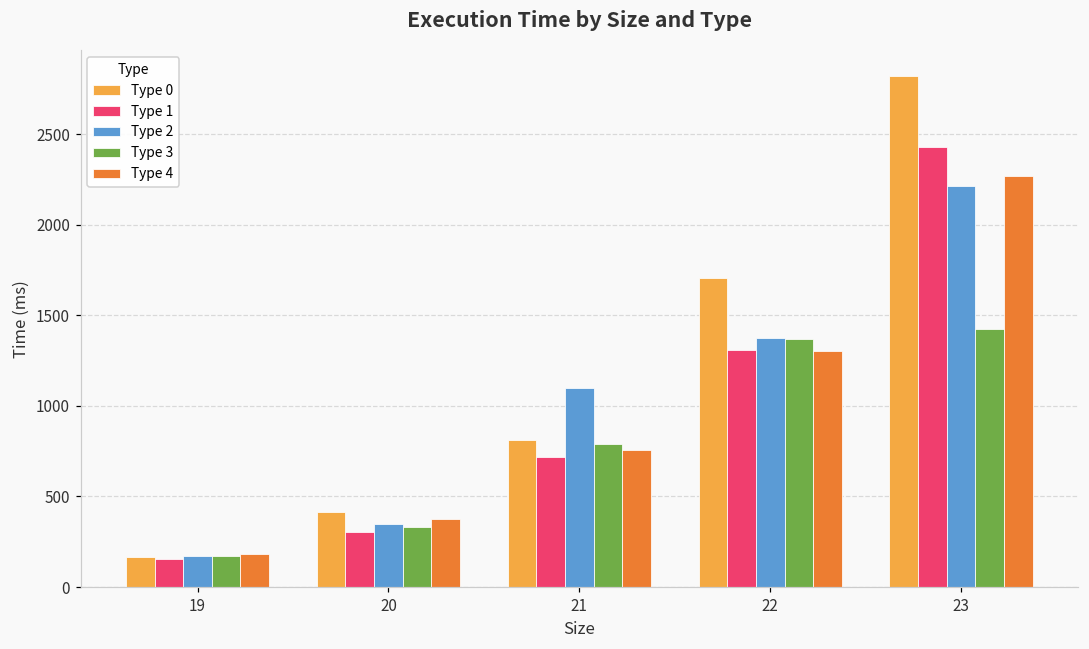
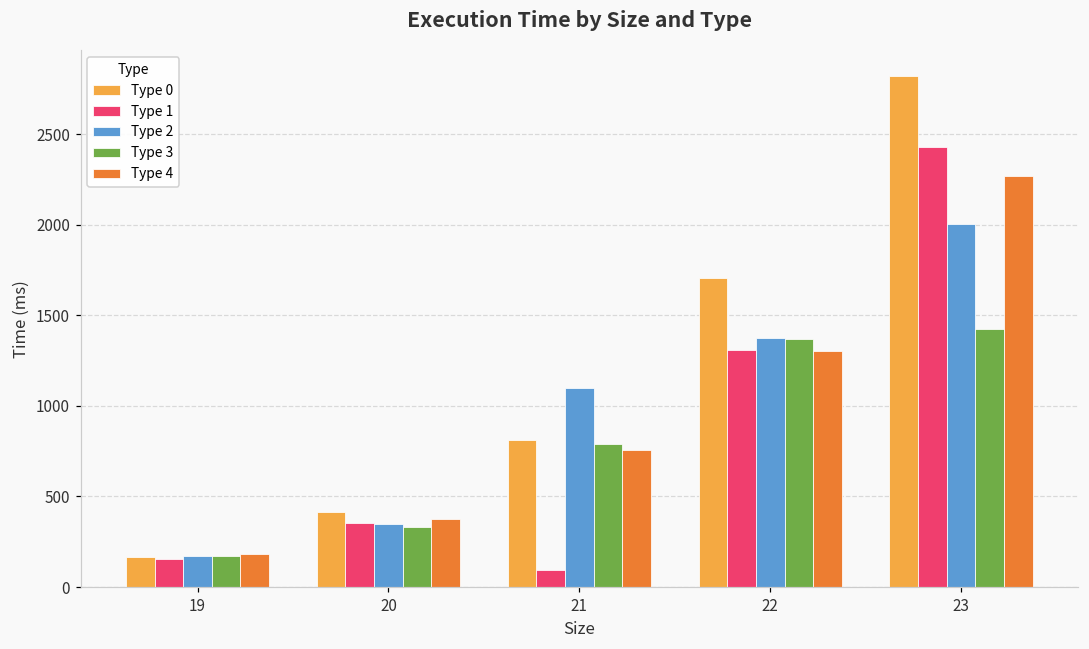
Type 1, 20: 300 -> 350
Type 1, 21: 720 -> 90
Type 2, 23: 2210 -> 2000
